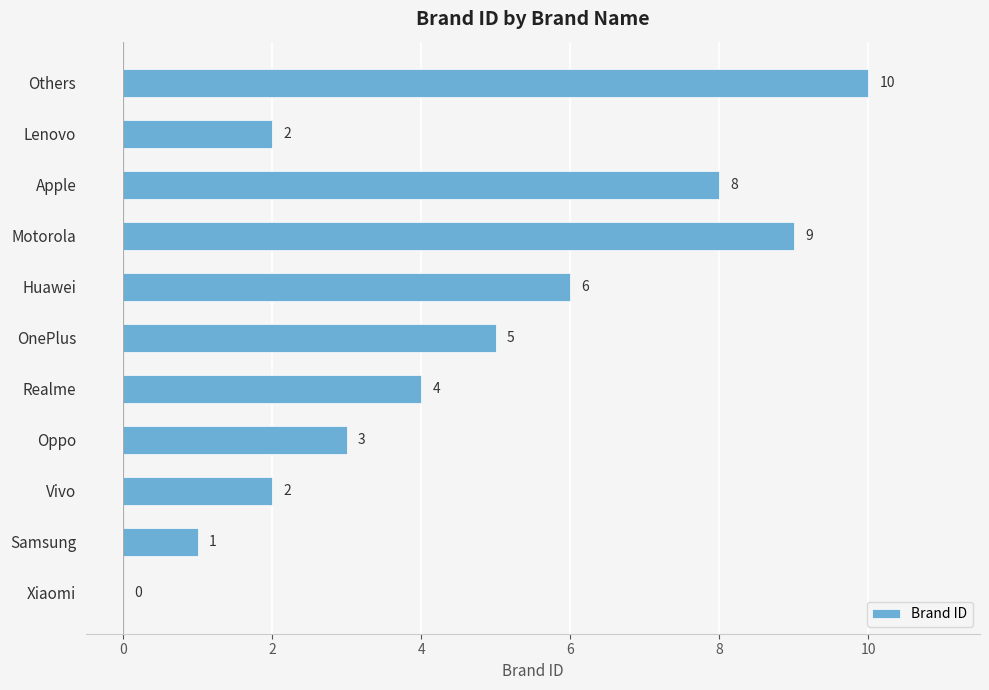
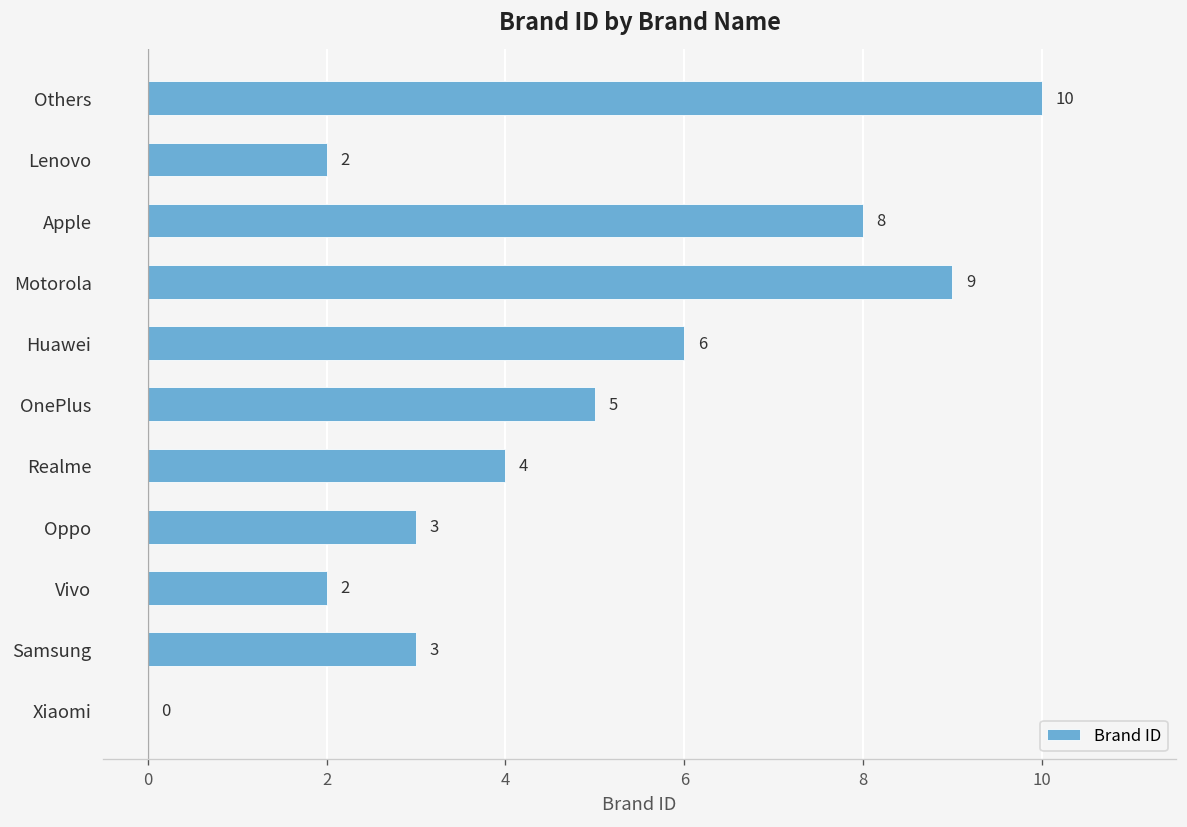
Samsung: 1 -> 3
